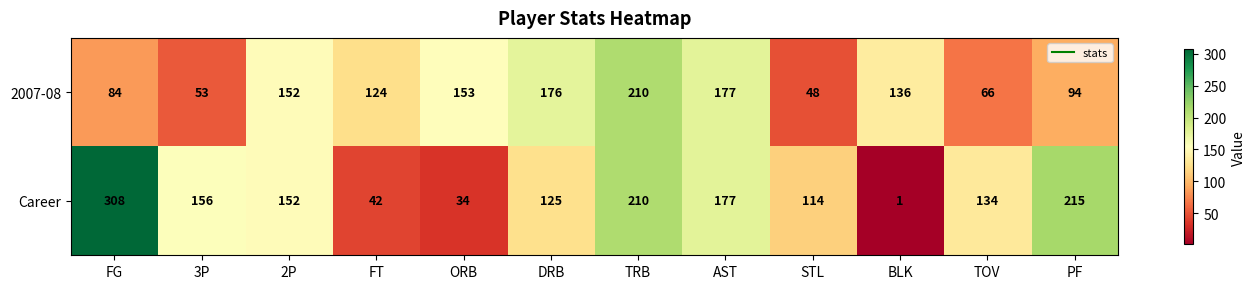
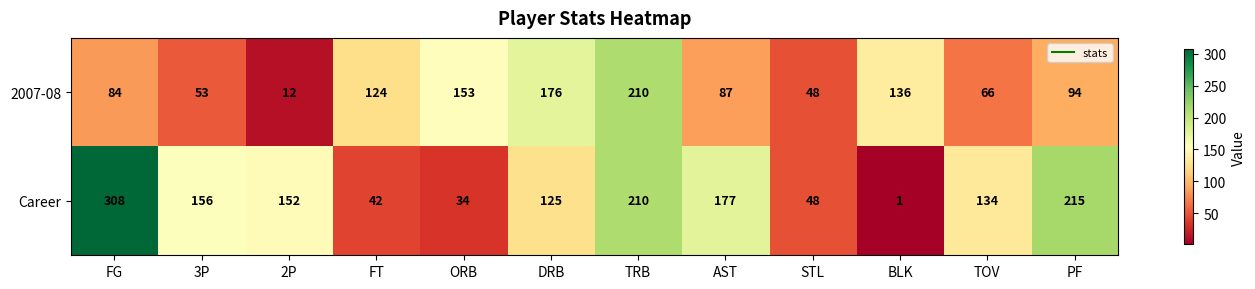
2007-08, 2P: 152 -> 12
2007-08, AST: 177 -> 87
Career, STL: 114 -> 48
